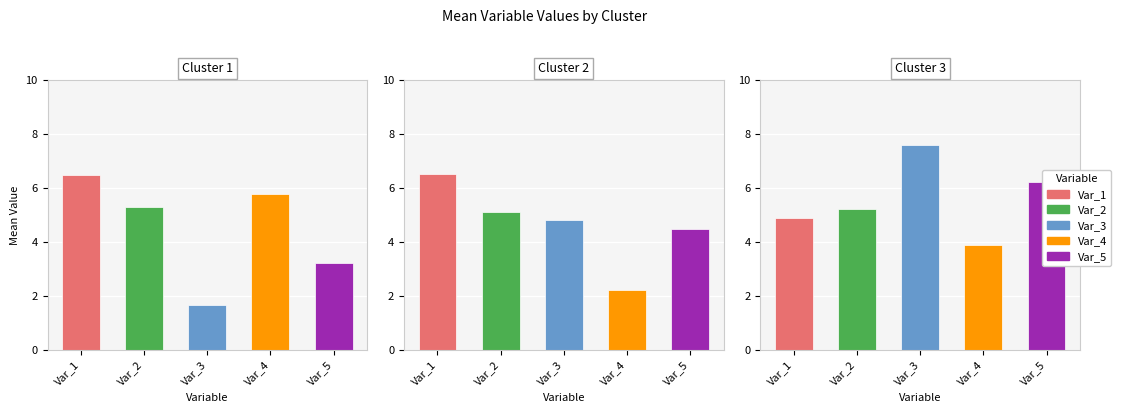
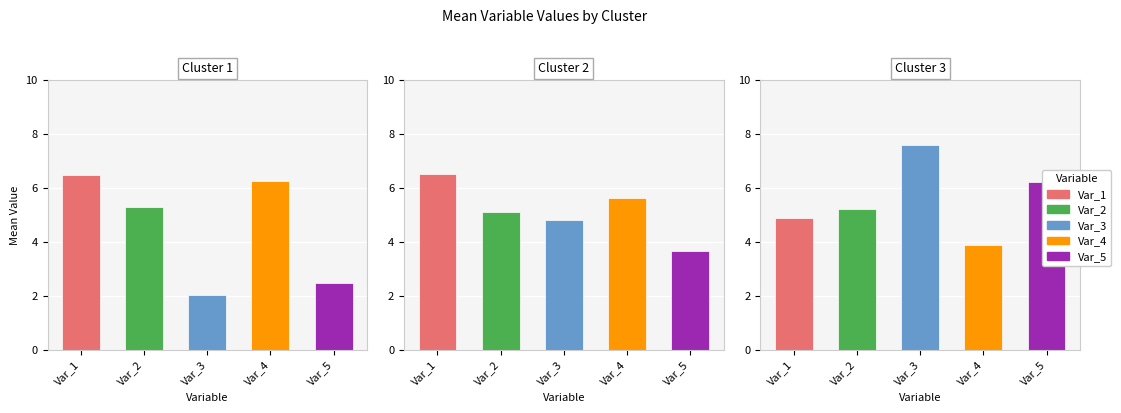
Cluster 1, Var_3: 1.7 -> 2.1
Cluster 1, Var_4: 5.8 -> 6.3
Cluster 1, Var_5: 3.2 -> 2.5
Cluster 2, Var_4: 2.2 -> 5.7
Cluster 2, Var_5: 4.5 -> 3.7
